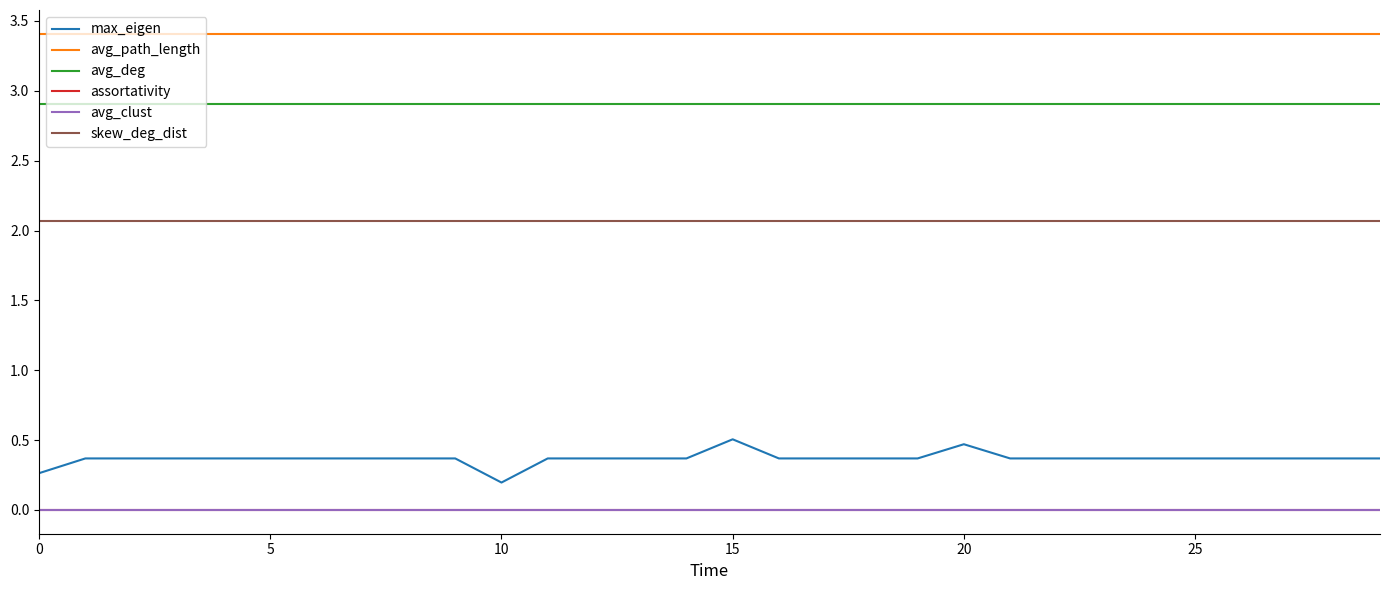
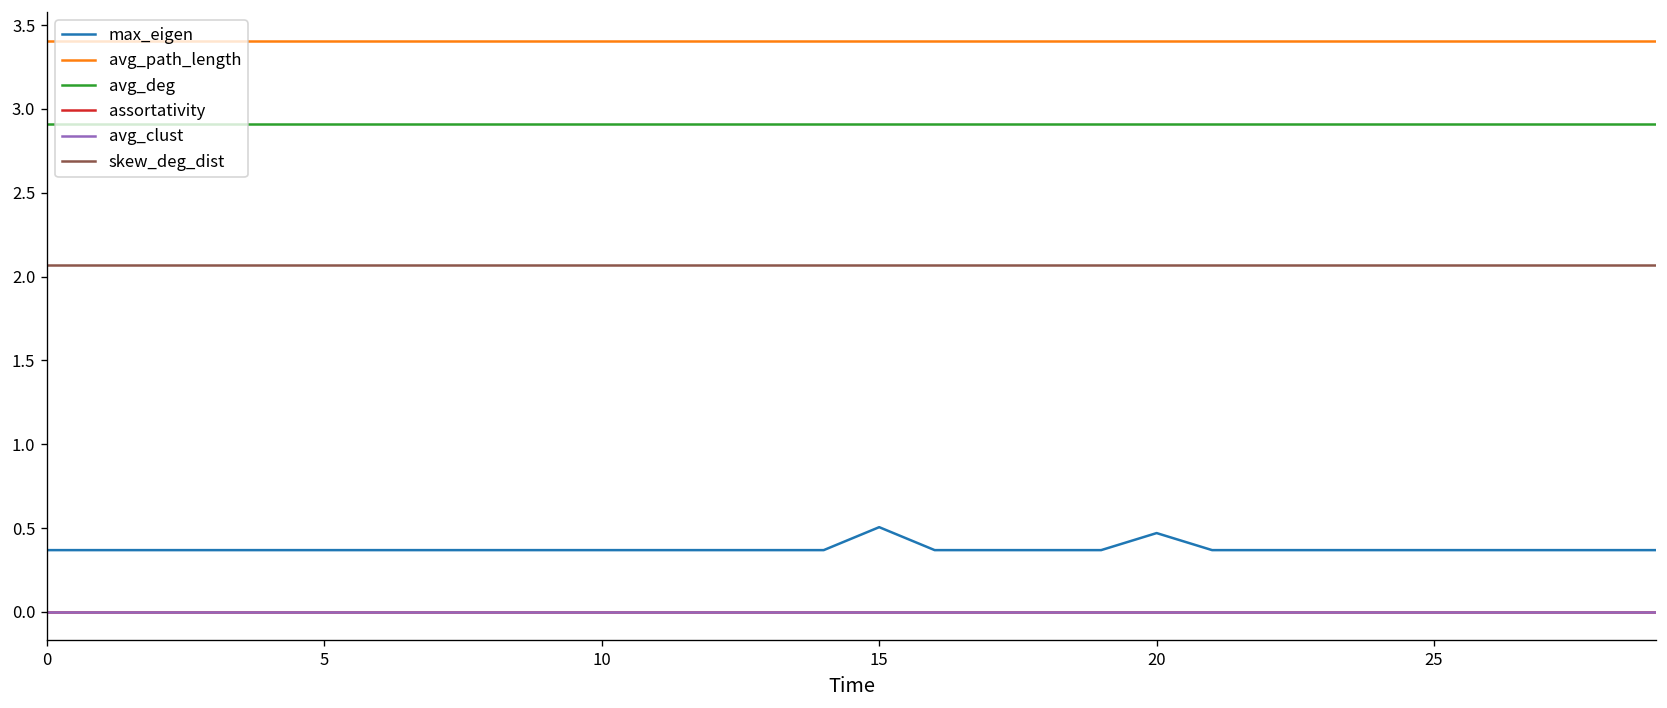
max_eigen, 0: 0.26 -> 0.37
max_eigen, 10: 0.20 -> 0.37
